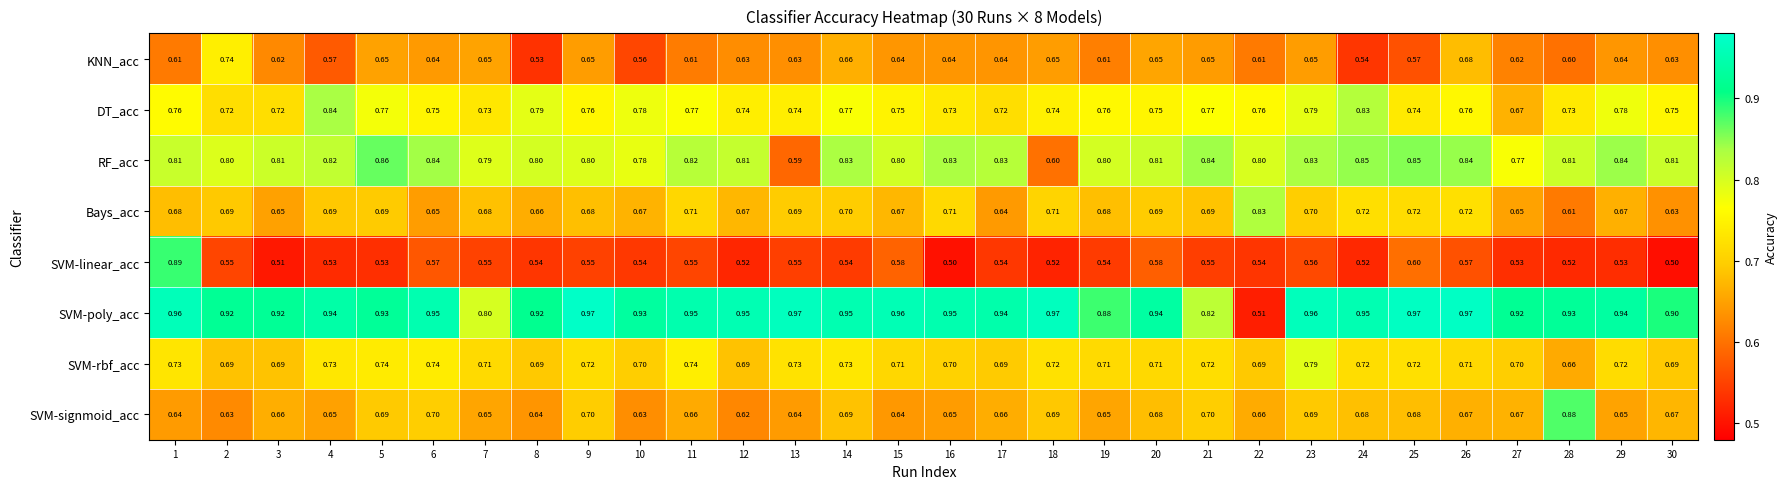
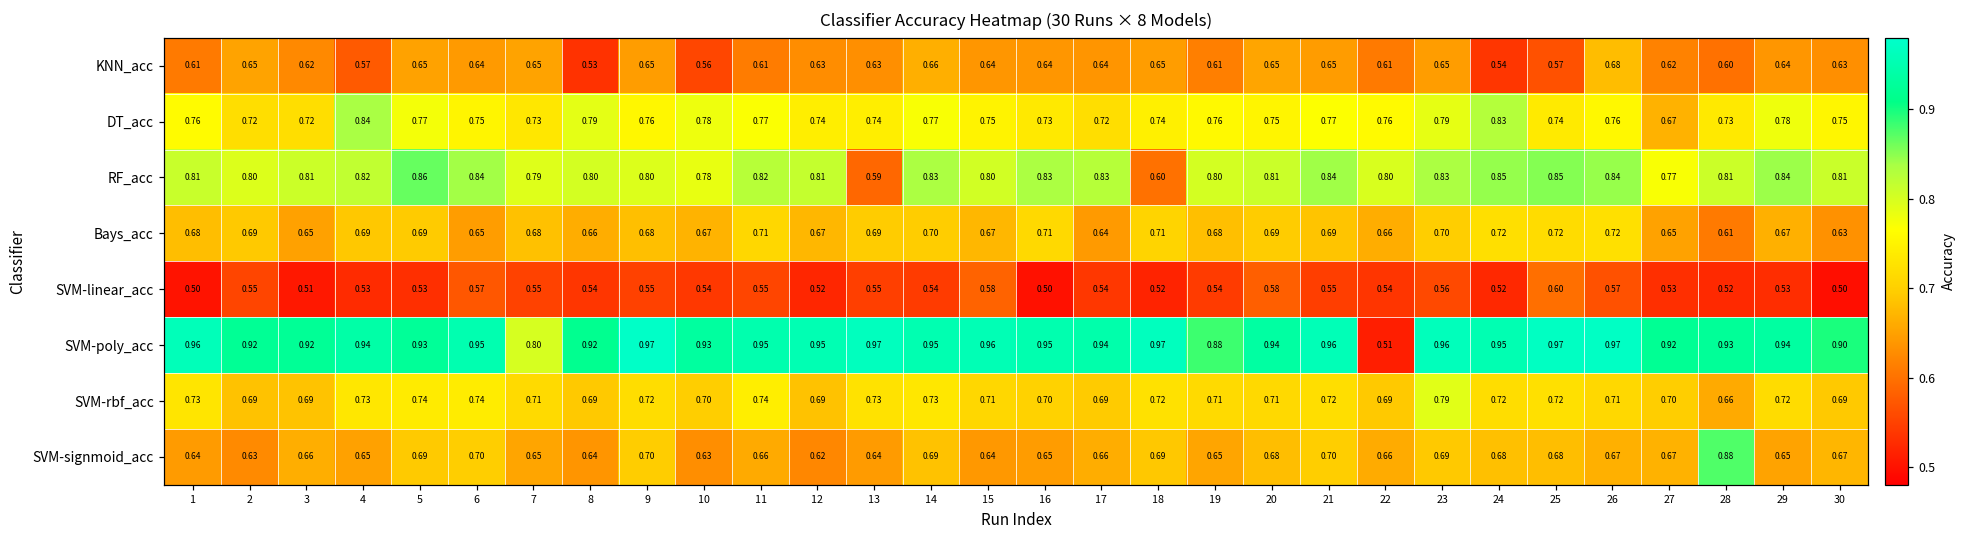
KNN_acc, 2: 0.74 -> 0.65
Bays_acc, 22: 0.83 -> 0.66
SVM-linear_acc, 1: 0.89 -> 0.50
SVM-poly_acc, 21: 0.82 -> 0.96
